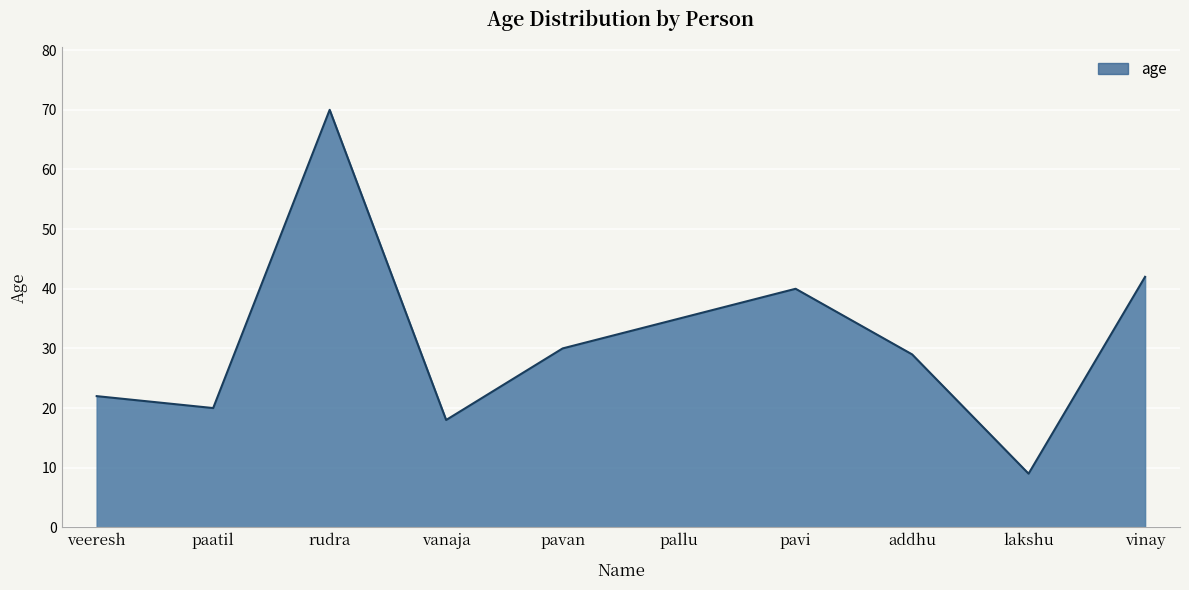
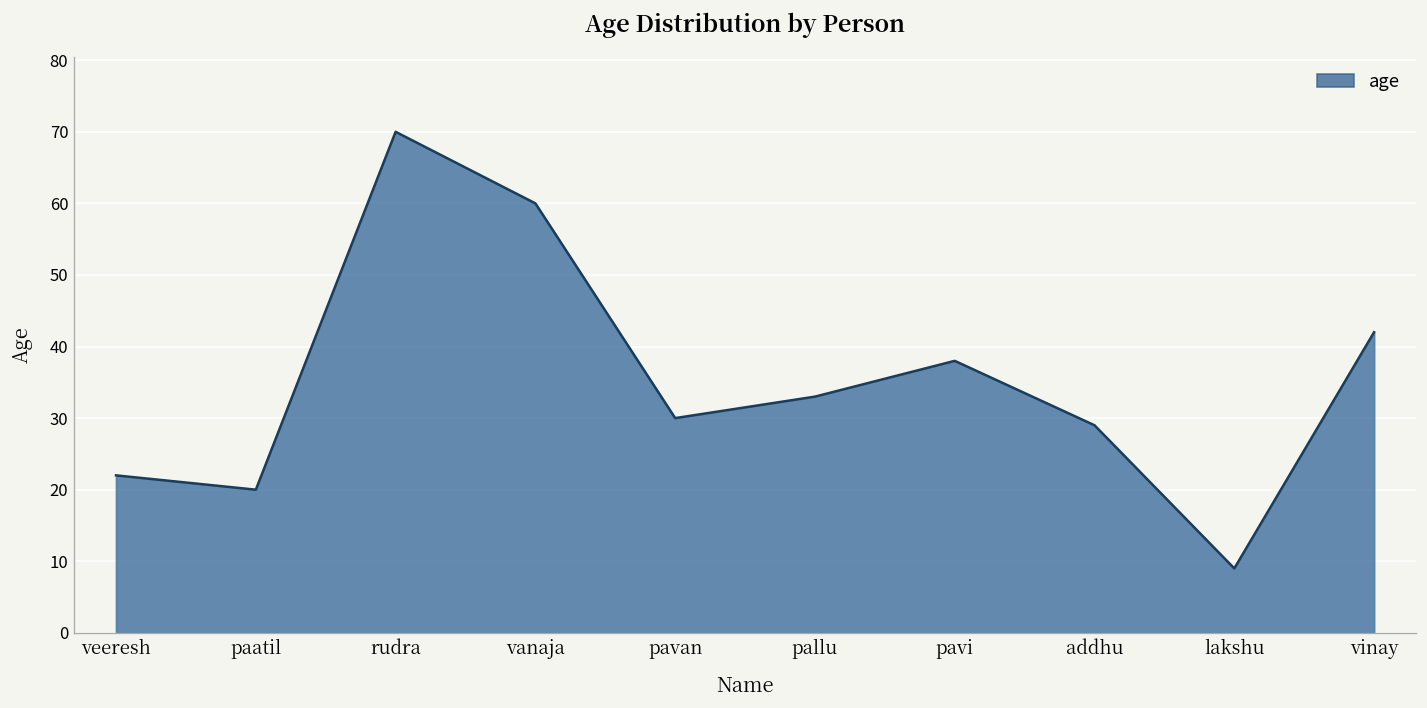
vanaja: 18 -> 60
pallu: 35 -> 33
pavi: 40 -> 38
